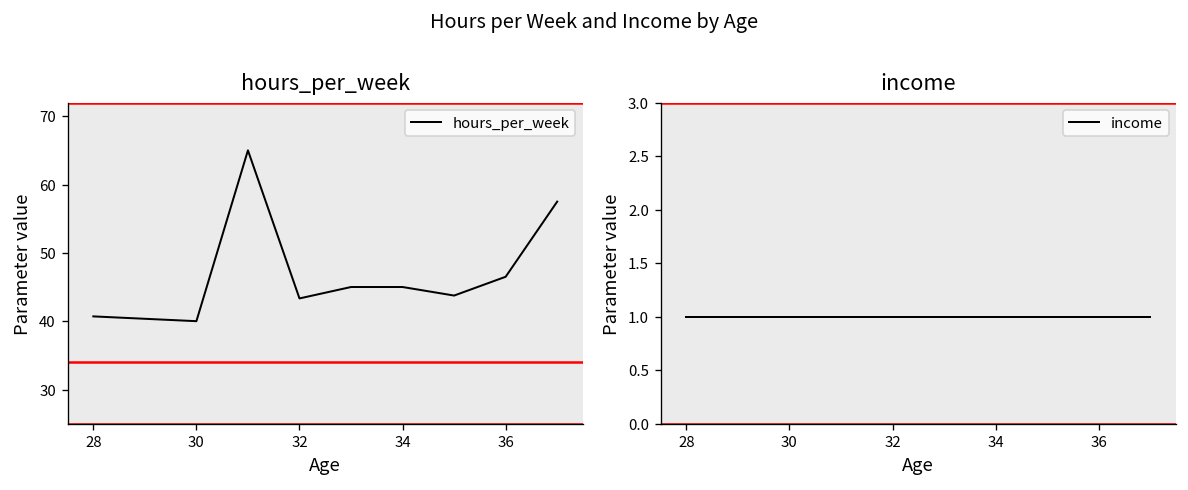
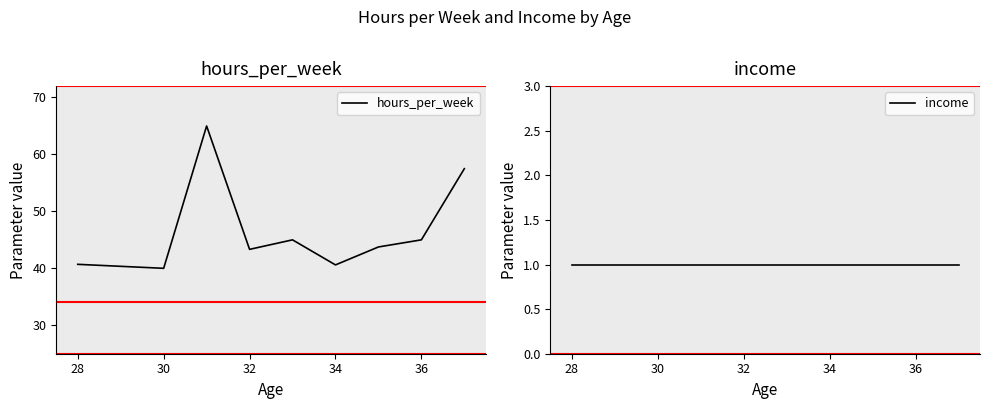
hours_per_week, 34: 45 -> 41
hours_per_week, 36: 47 -> 45
